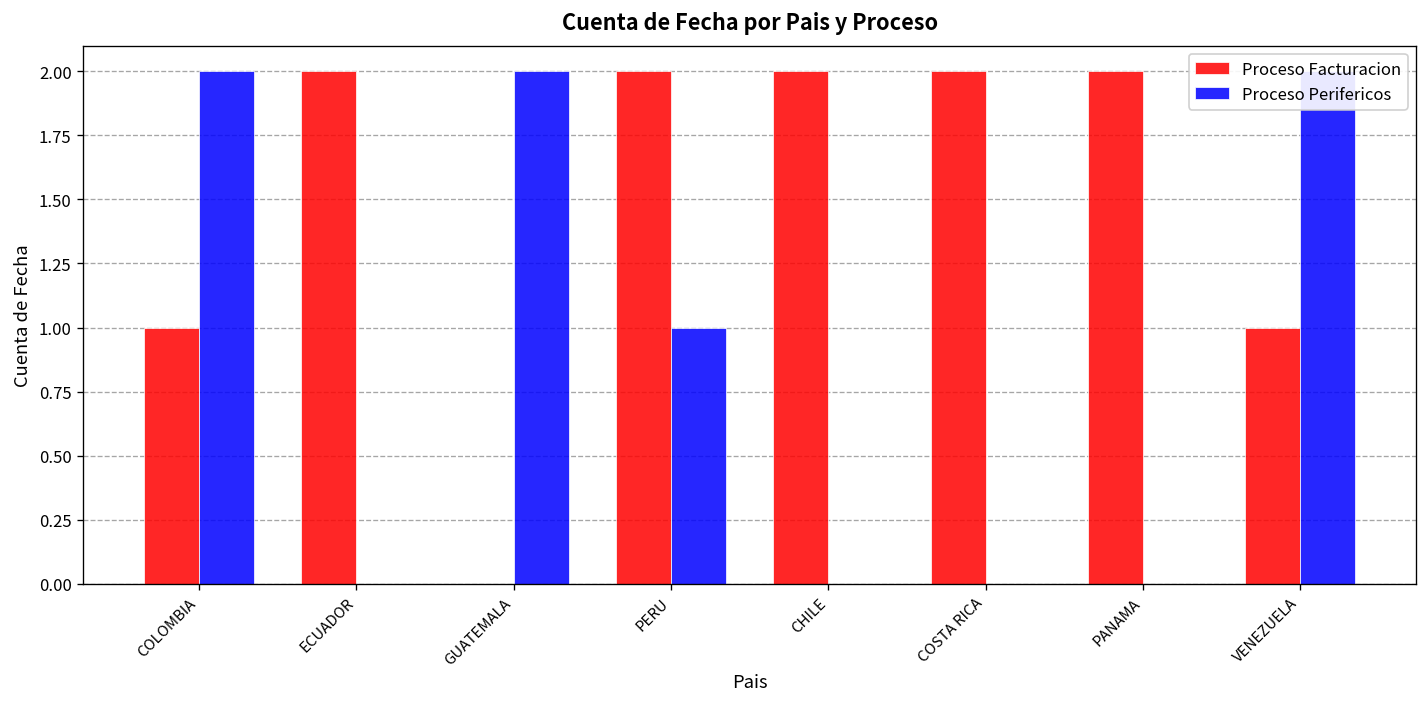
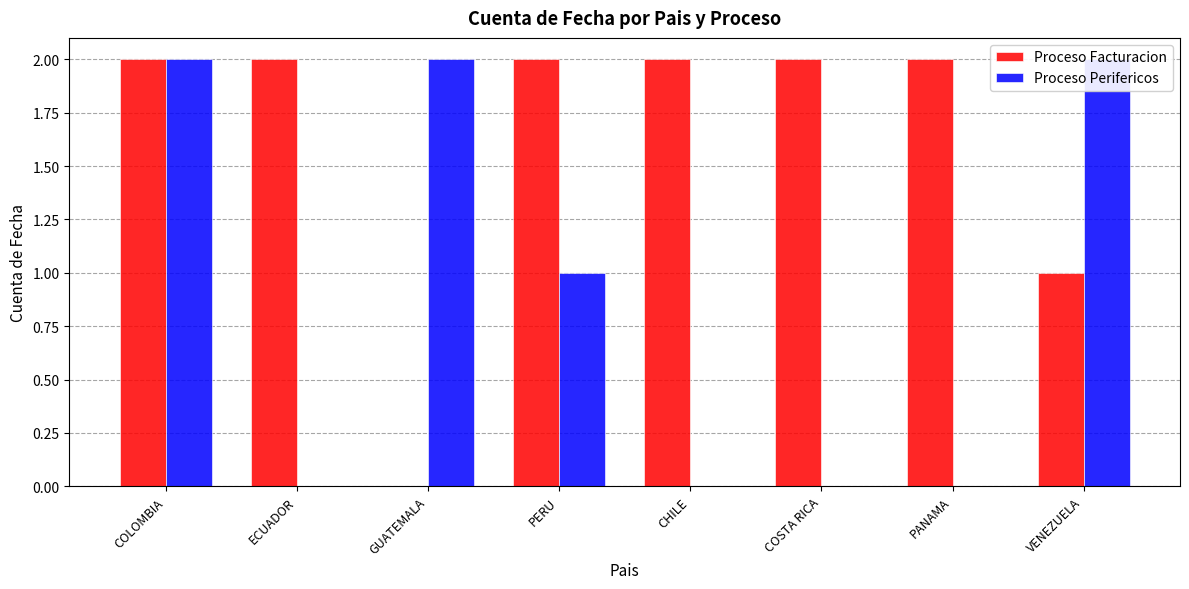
Proceso Facturacion, COLOMBIA: 1 -> 2
